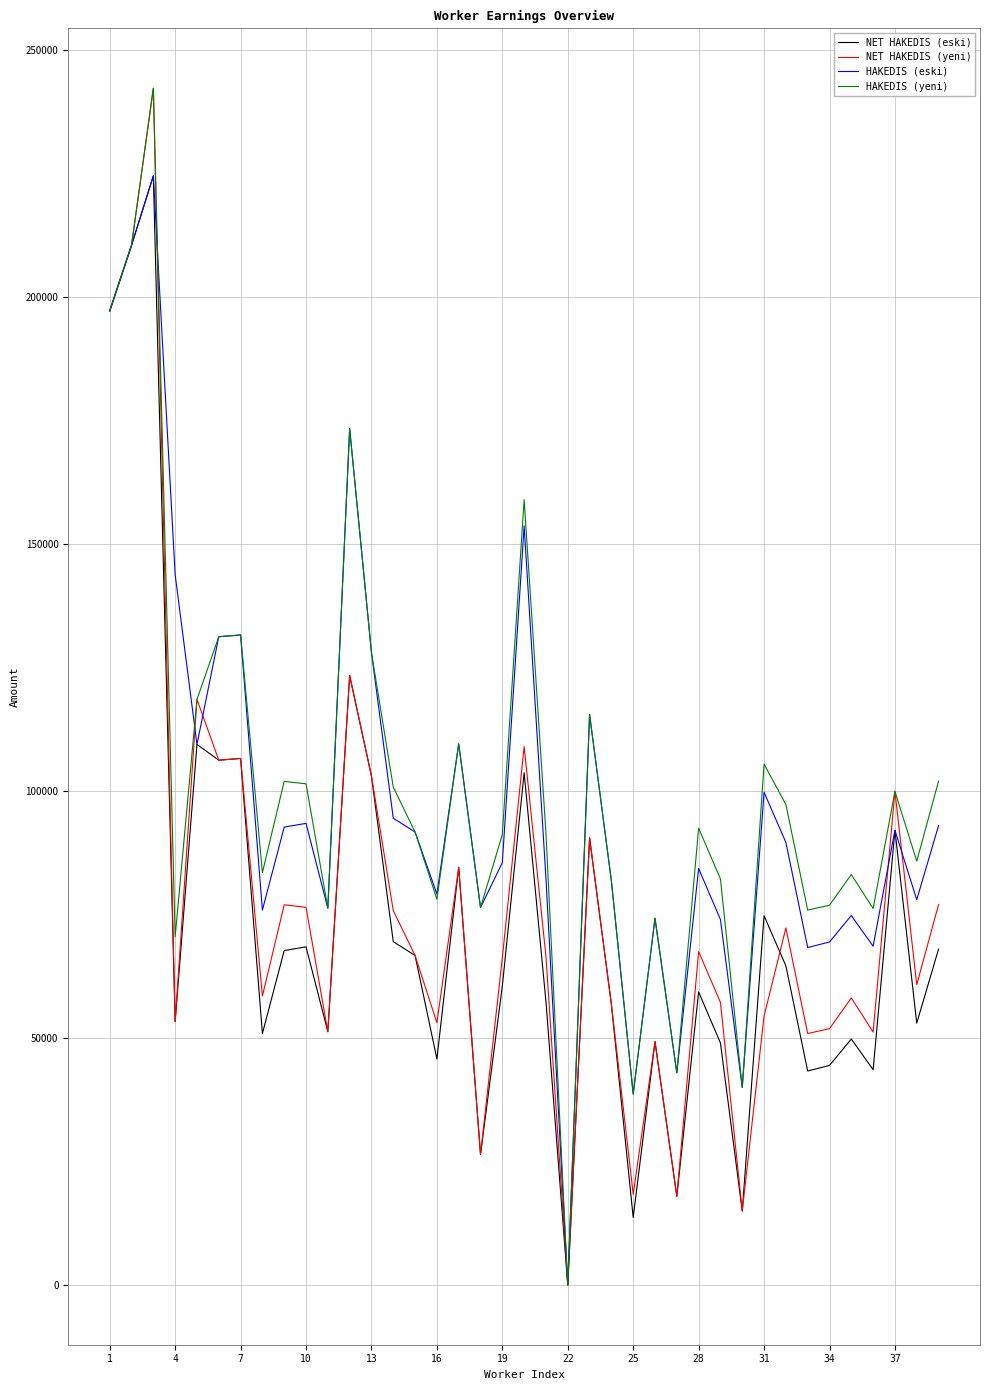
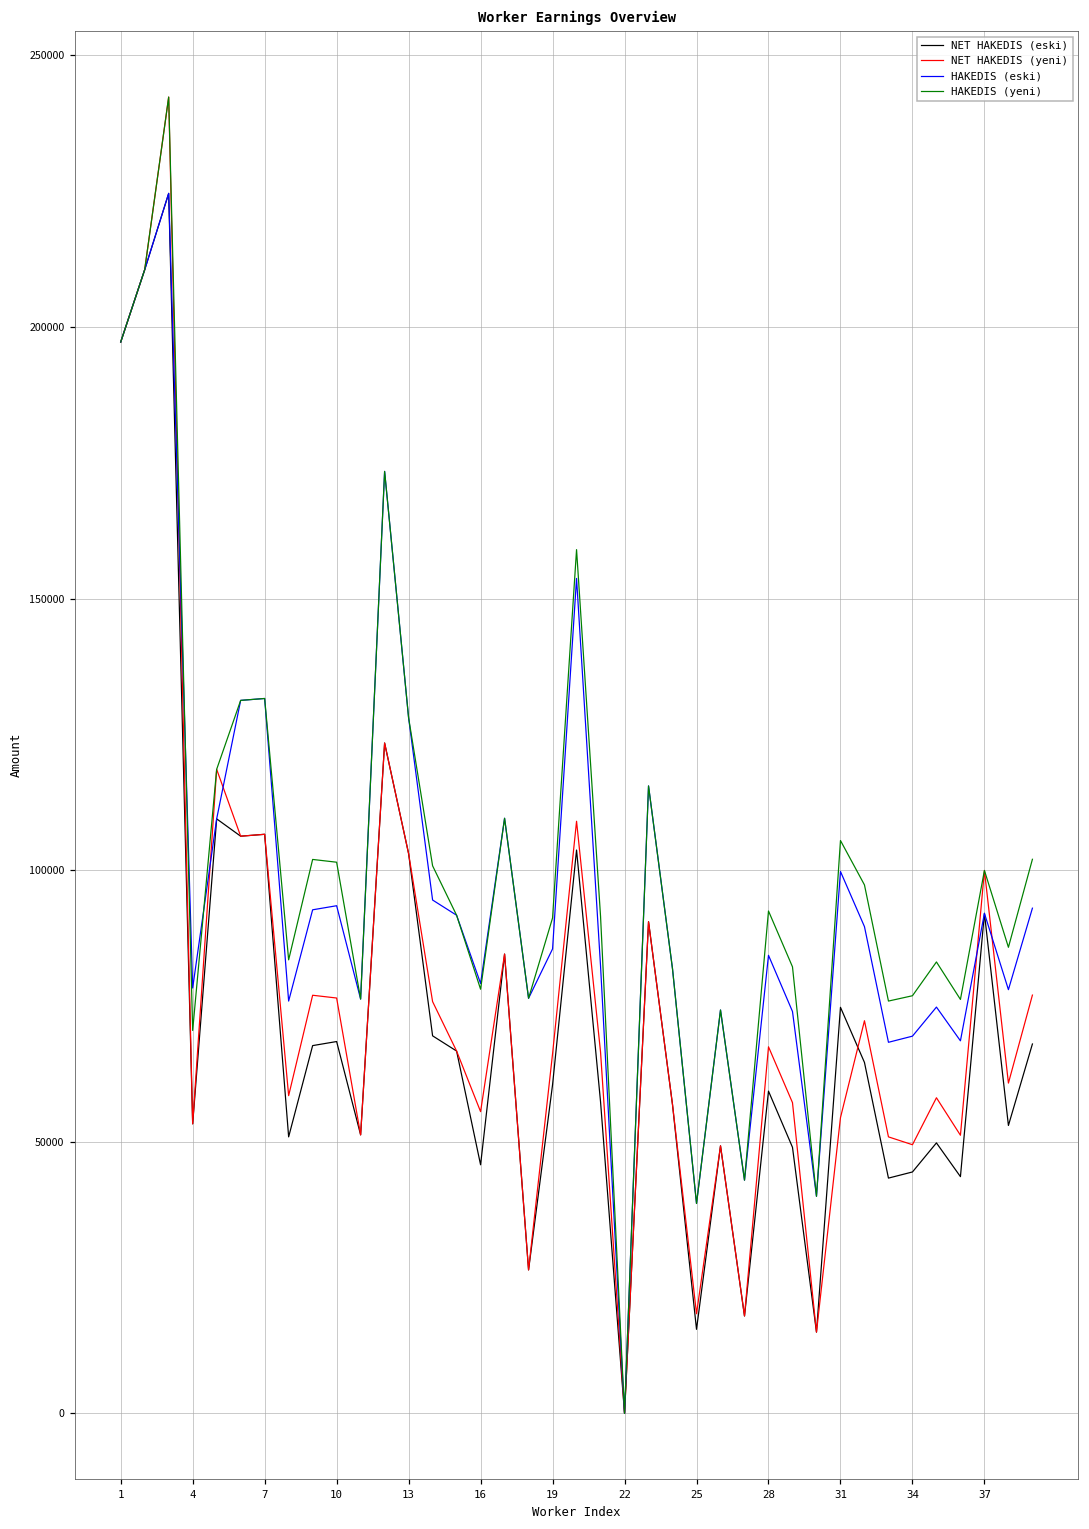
HAKEDIS (eski), 4: 144000 -> 78000
NET HAKEDIS (yeni), 16: 53000 -> 56000
NET HAKEDIS (eski), 25: 14000 -> 15000
NET HAKEDIS (yeni), 34: 52000 -> 49000
